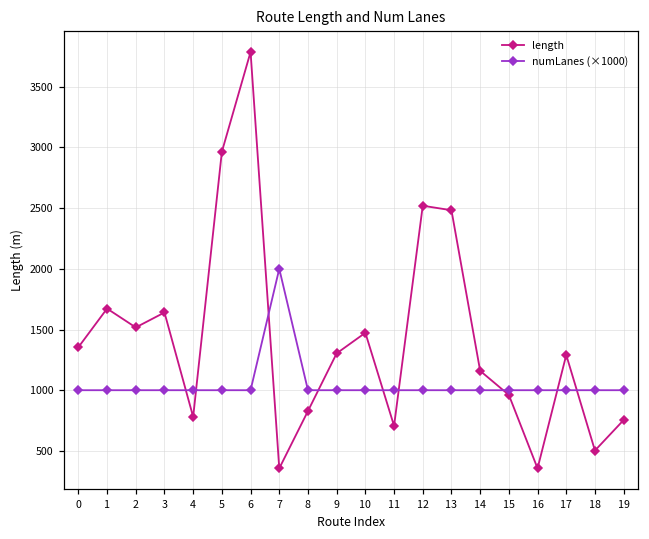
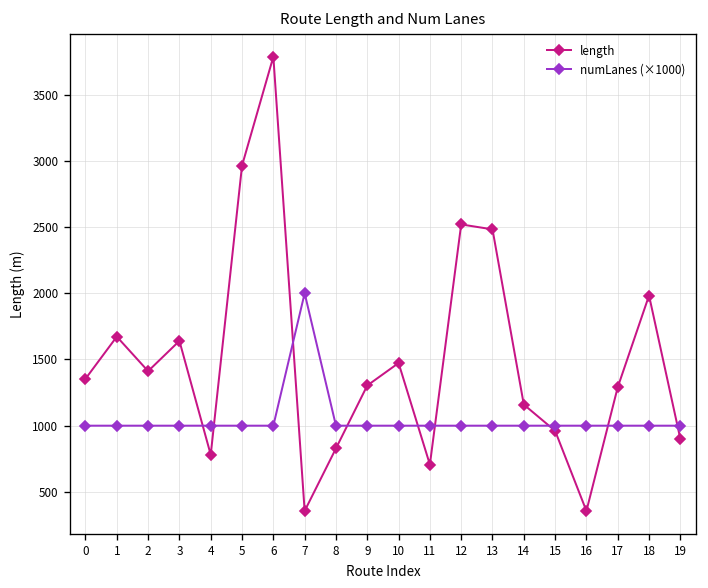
length, 2: 1520 -> 1410
length, 18: 500 -> 1980
length, 19: 750 -> 900
